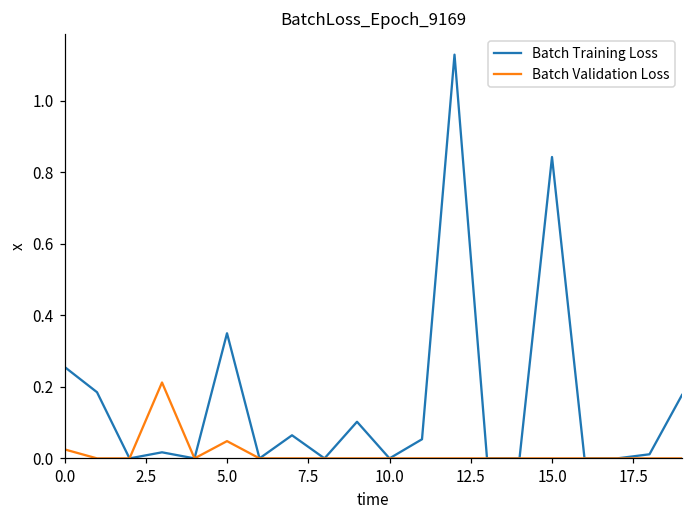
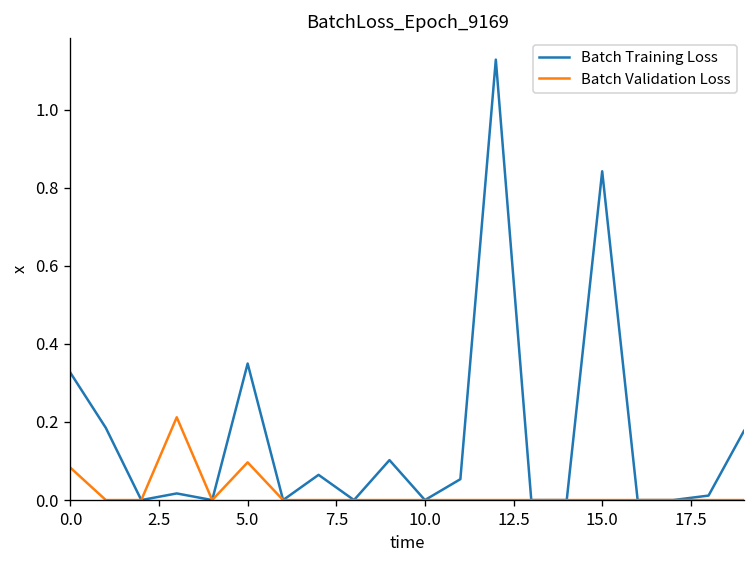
Batch Training Loss, 0.0: 0.26 -> 0.33
Batch Validation Loss, 0.0: 0.03 -> 0.08
Batch Validation Loss, 5.0: 0.05 -> 0.10
